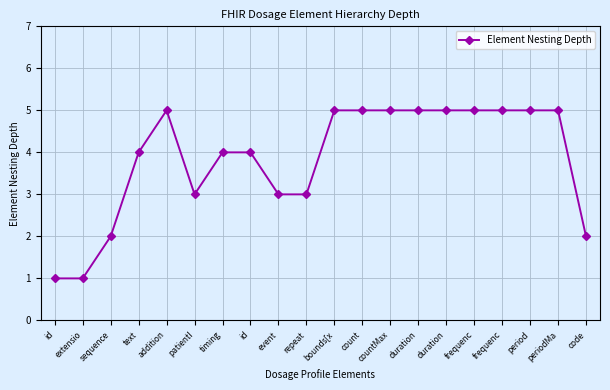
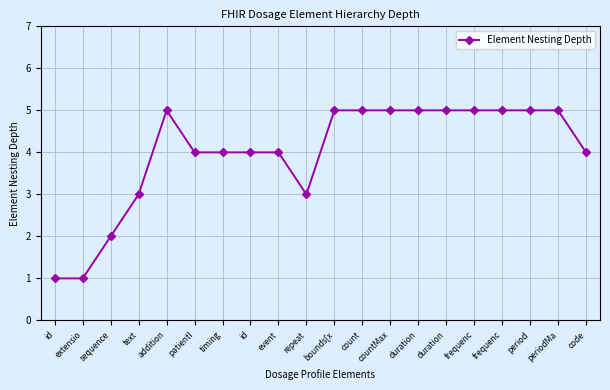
text: 4 -> 3
patientI: 3 -> 4
event: 3 -> 4
code: 2 -> 4
